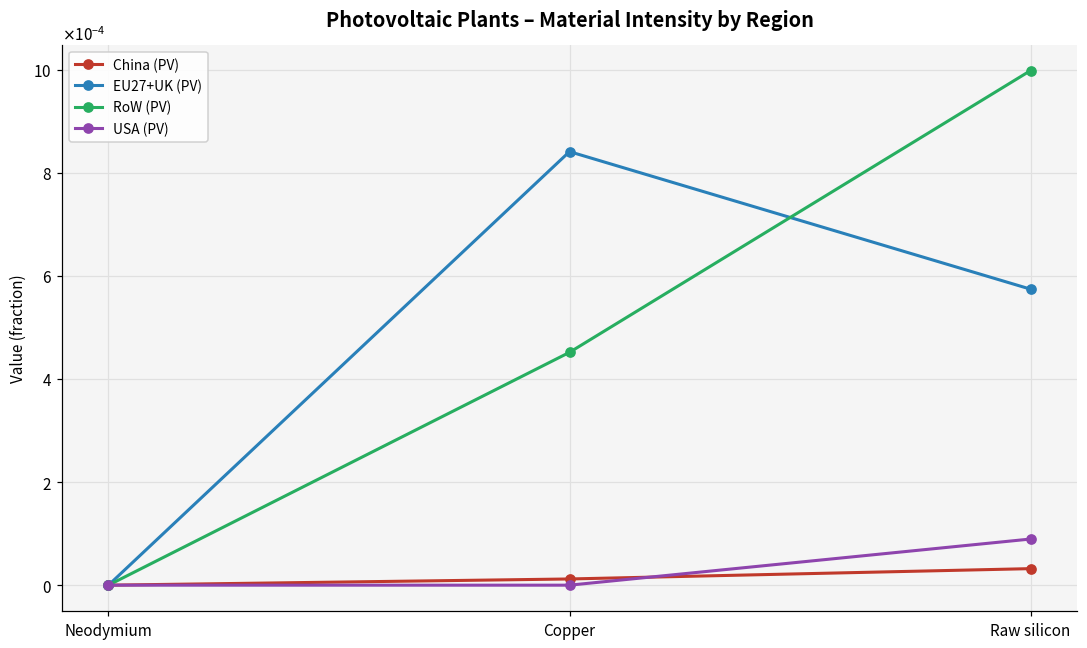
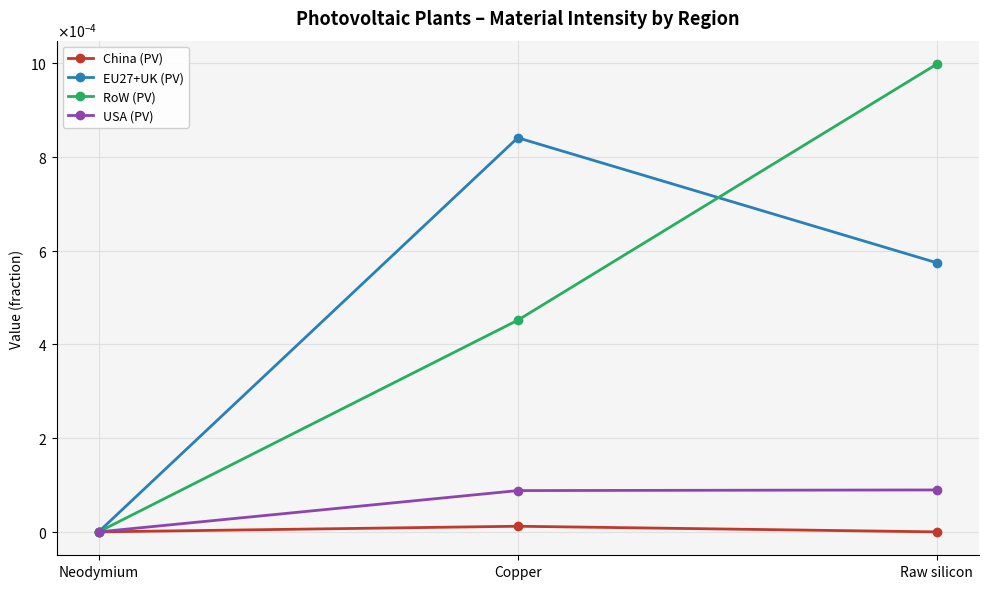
USA (PV), Copper: 0.0000 -> 0.0001
China (PV), Raw silicon: 0.00003 -> 0.00000
